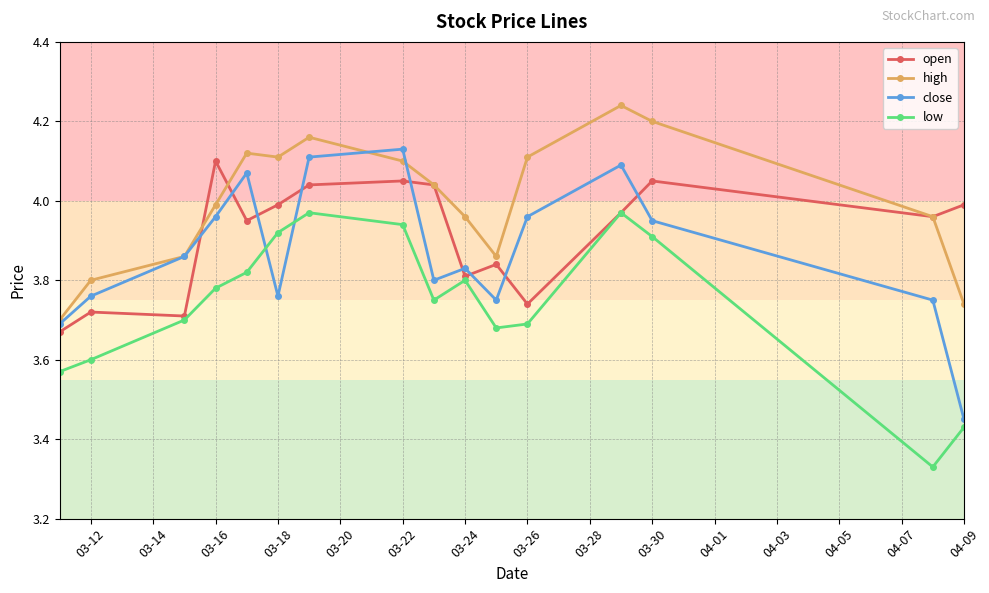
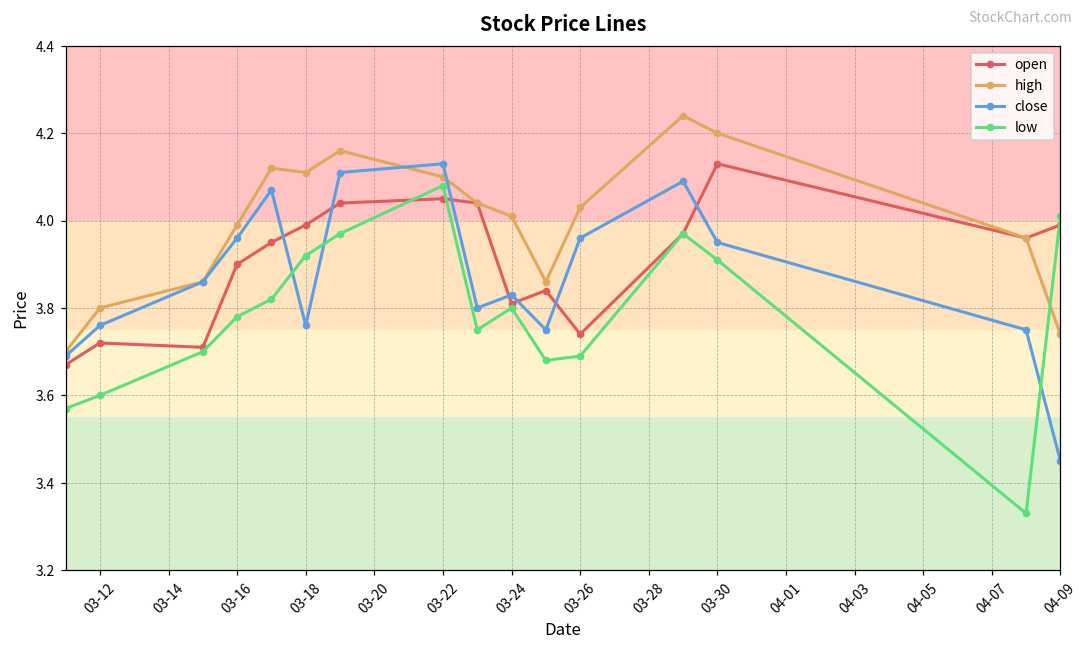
open, 03-16: 4.1 -> 3.9
low, 03-22: 3.94 -> 4.08
high, 03-24: 3.96 -> 4.01
high, 03-26: 4.11 -> 4.03
open, 03-30: 4.05 -> 4.13
low, 04-09: 3.43 -> 4.01
